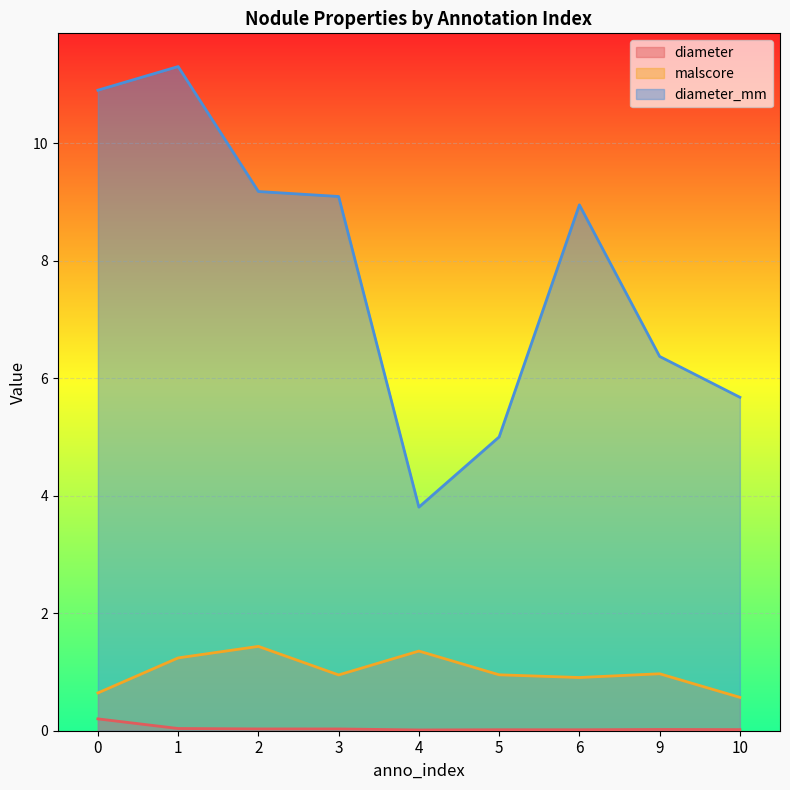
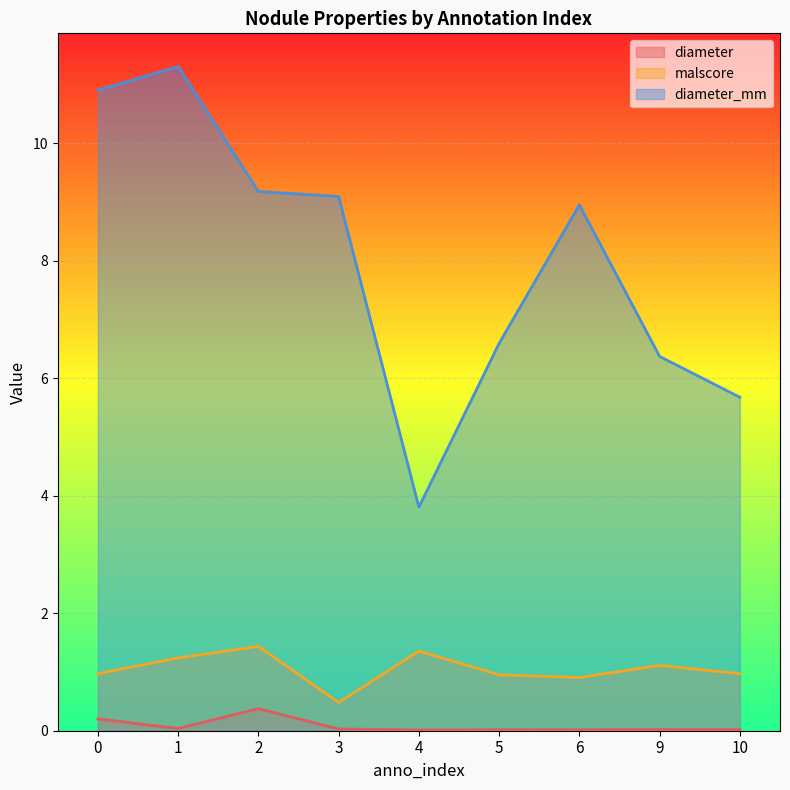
malscore, 0: 0.6 -> 1.0
diameter, 2: 0.0 -> 0.4
malscore, 3: 0.9 -> 0.5
diameter_mm, 5: 5.0 -> 6.6
malscore, 9: 1.0 -> 1.1
malscore, 10: 0.6 -> 1.0
